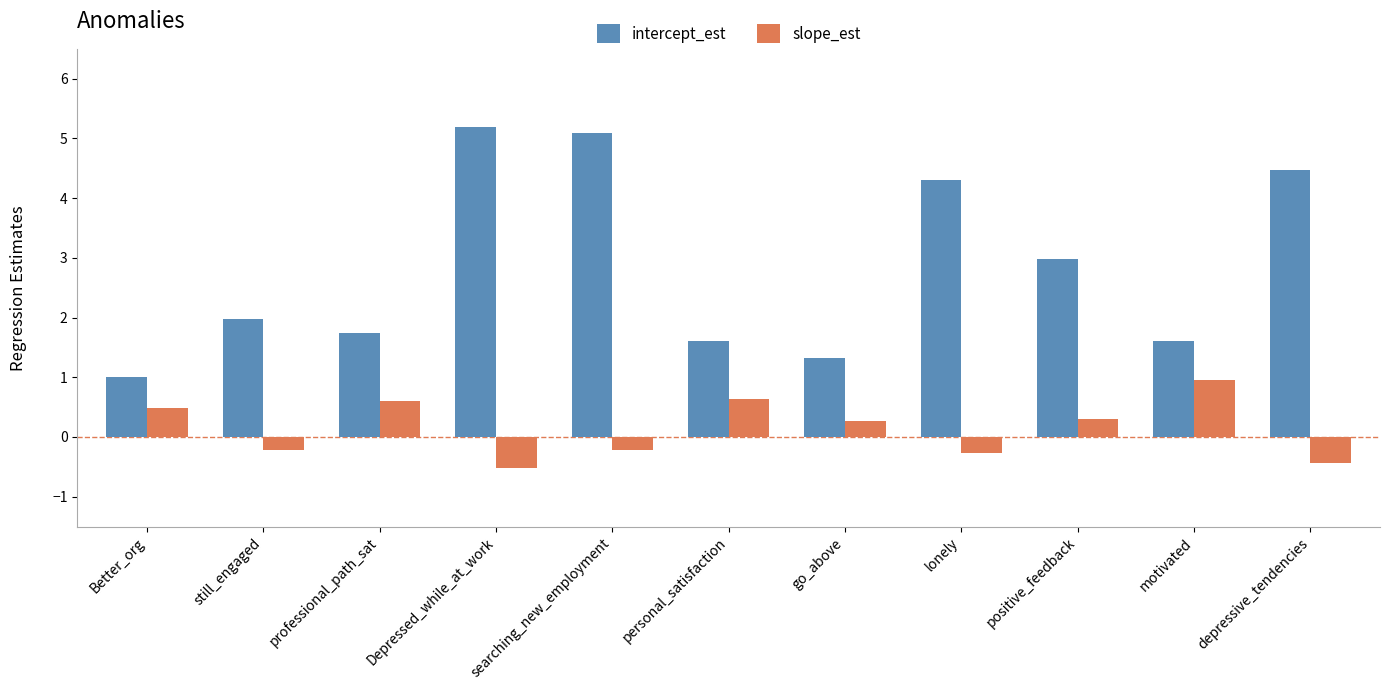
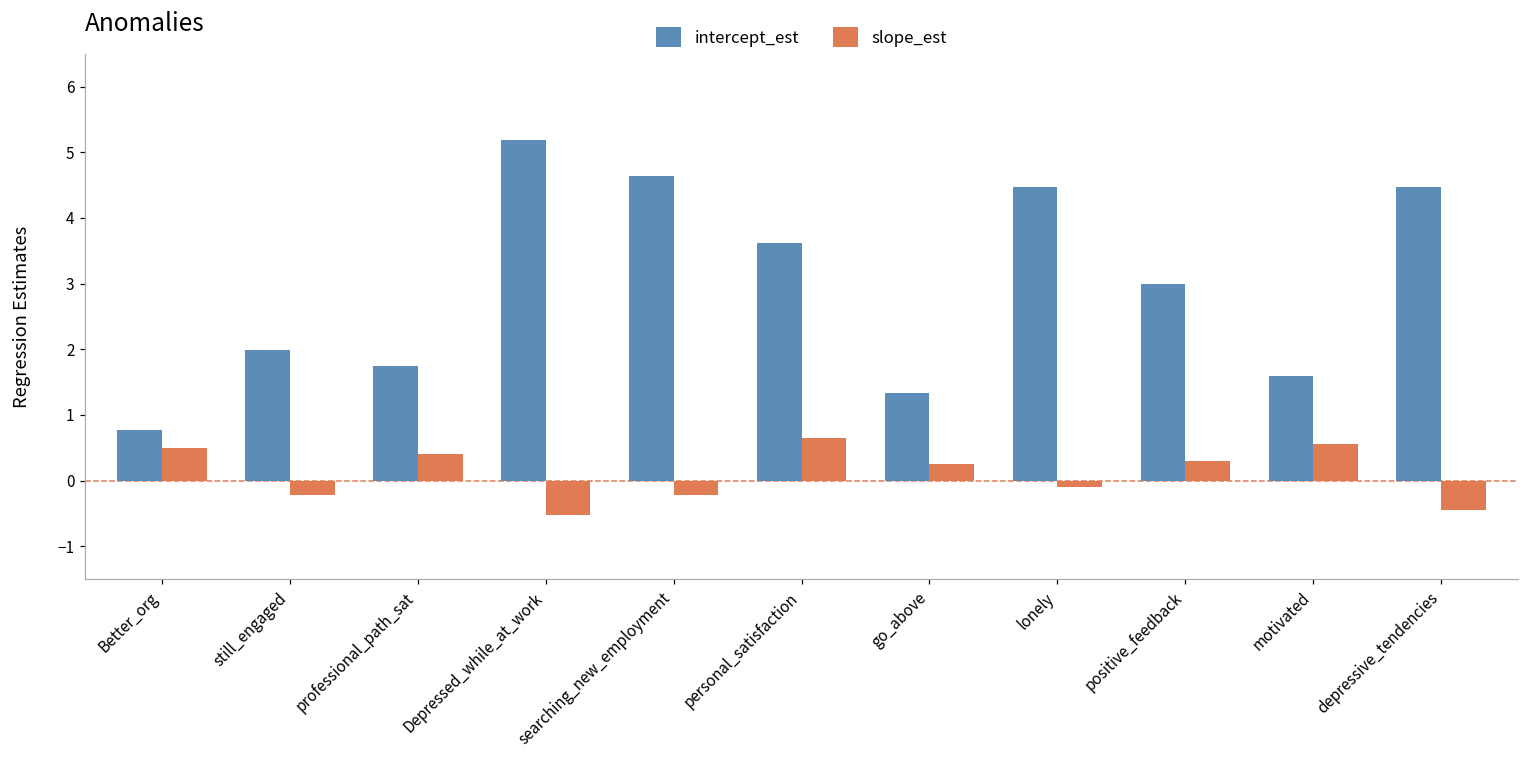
intercept_est, Better_org: 1.0 -> 0.8
slope_est, professional_path_sat: 0.6 -> 0.4
intercept_est, searching_new_employment: 5.1 -> 4.6
intercept_est, personal_satisfaction: 1.6 -> 3.6
intercept_est, lonely: 4.3 -> 4.5
slope_est, lonely: -0.3 -> -0.1
slope_est, motivated: 1.0 -> 0.6
